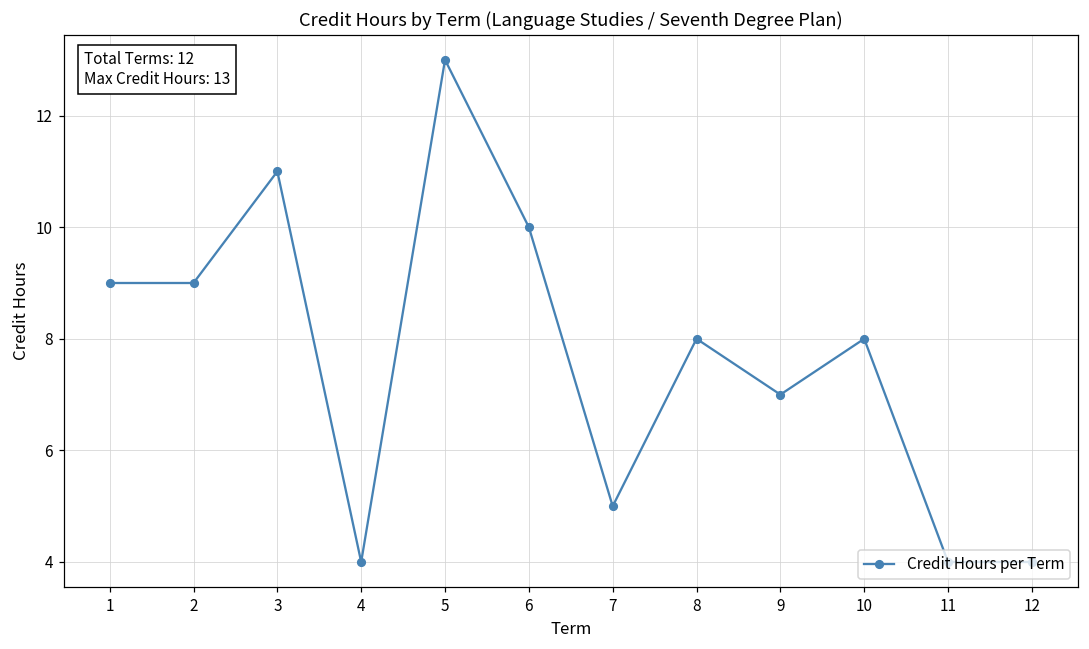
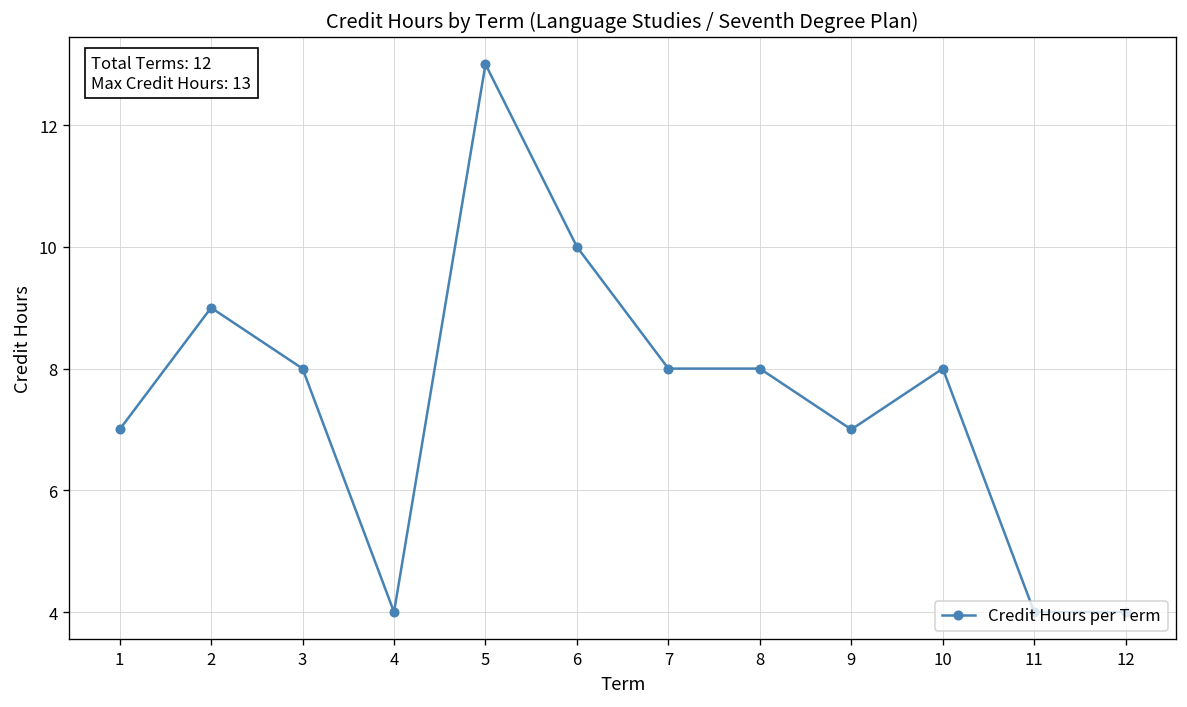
1: 9 -> 7
3: 11 -> 8
7: 5 -> 8
